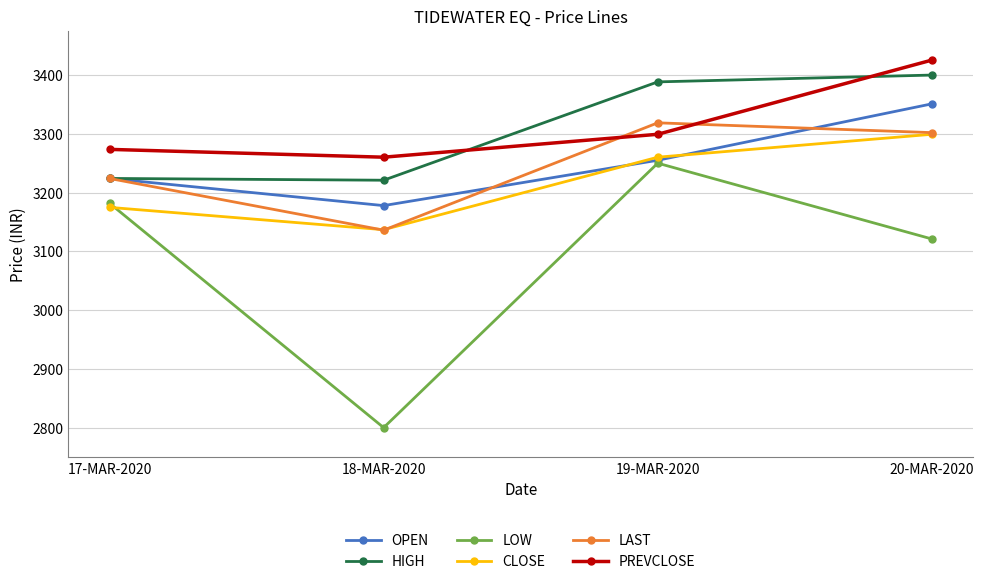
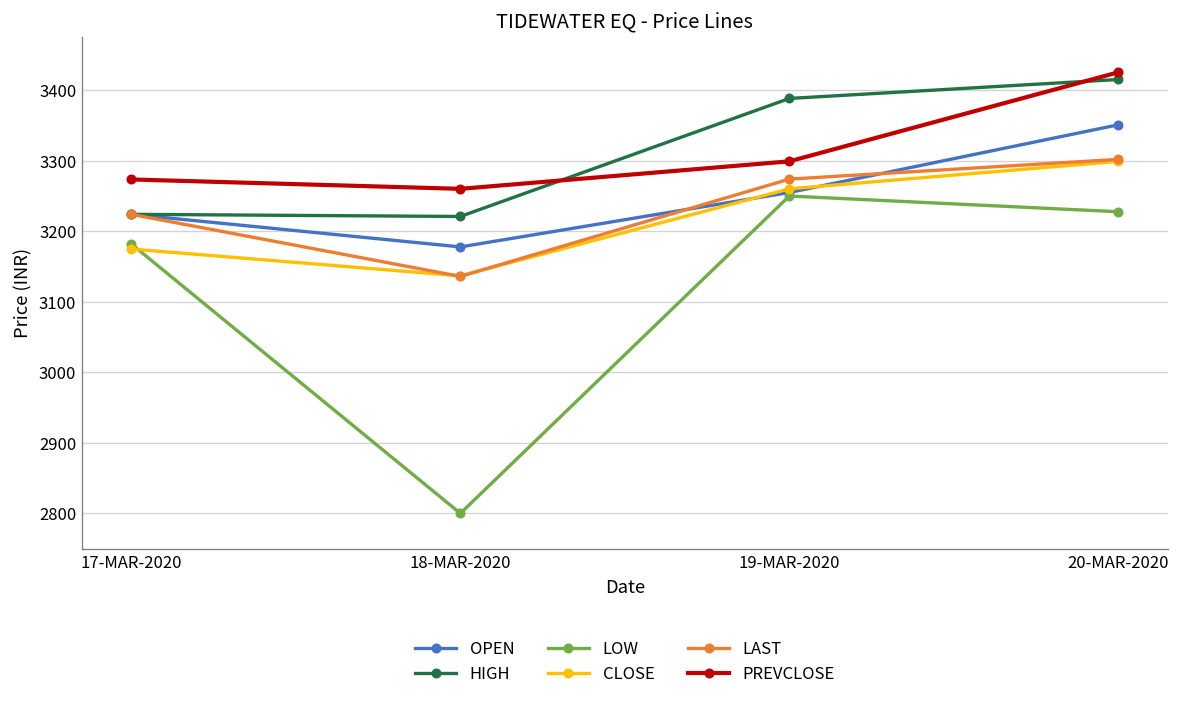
LAST, 19-MAR-2020: 3320 -> 3270
HIGH, 20-MAR-2020: 3400 -> 3420
LOW, 20-MAR-2020: 3120 -> 3230
